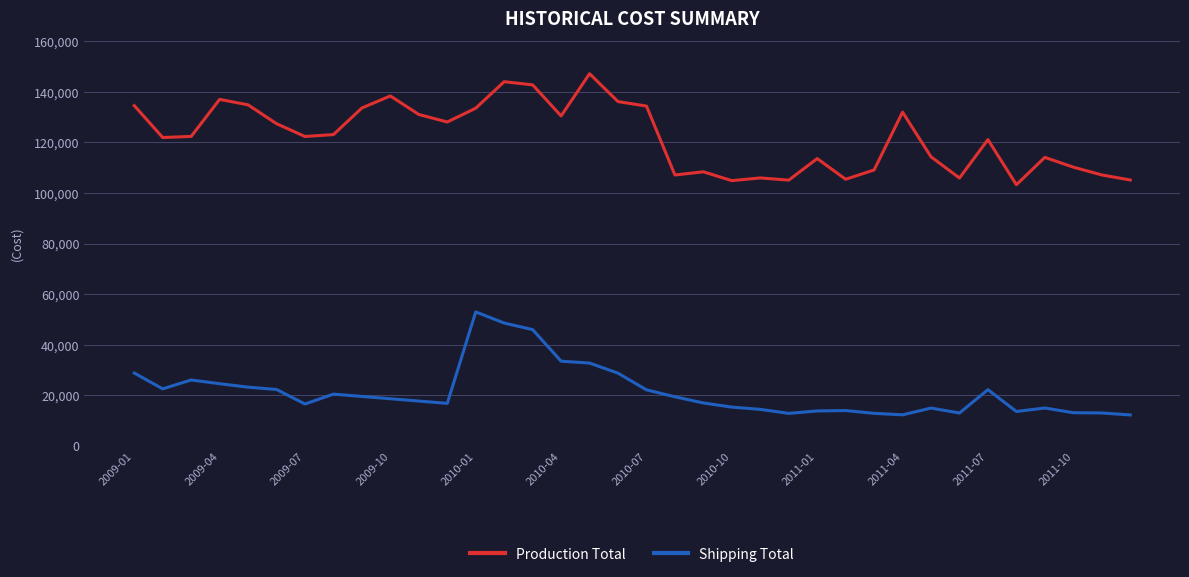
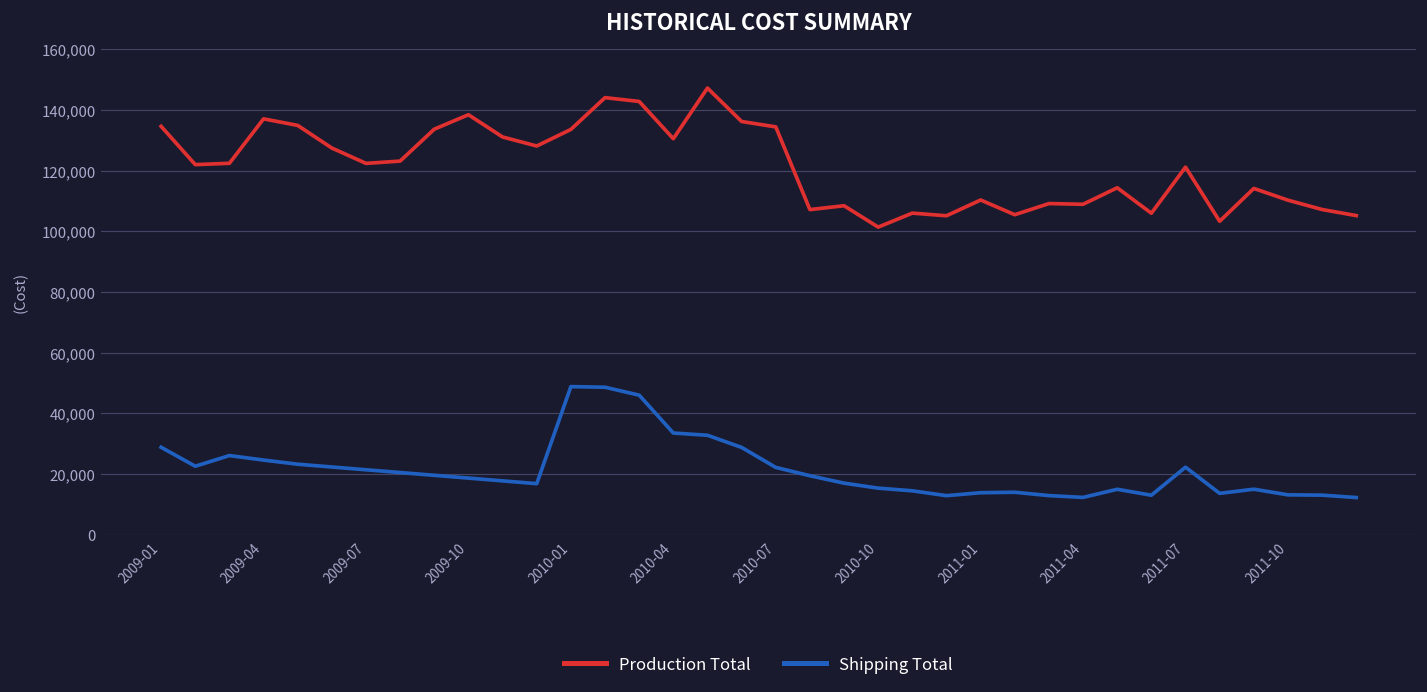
Shipping Total, 2009-07: 17,000 -> 21,000
Shipping Total, 2010-01: 53,000 -> 49,000
Production Total, 2010-10: 105,000 -> 101,000
Production Total, 2011-01: 114,000 -> 110,000
Production Total, 2011-04: 132,000 -> 109,000
